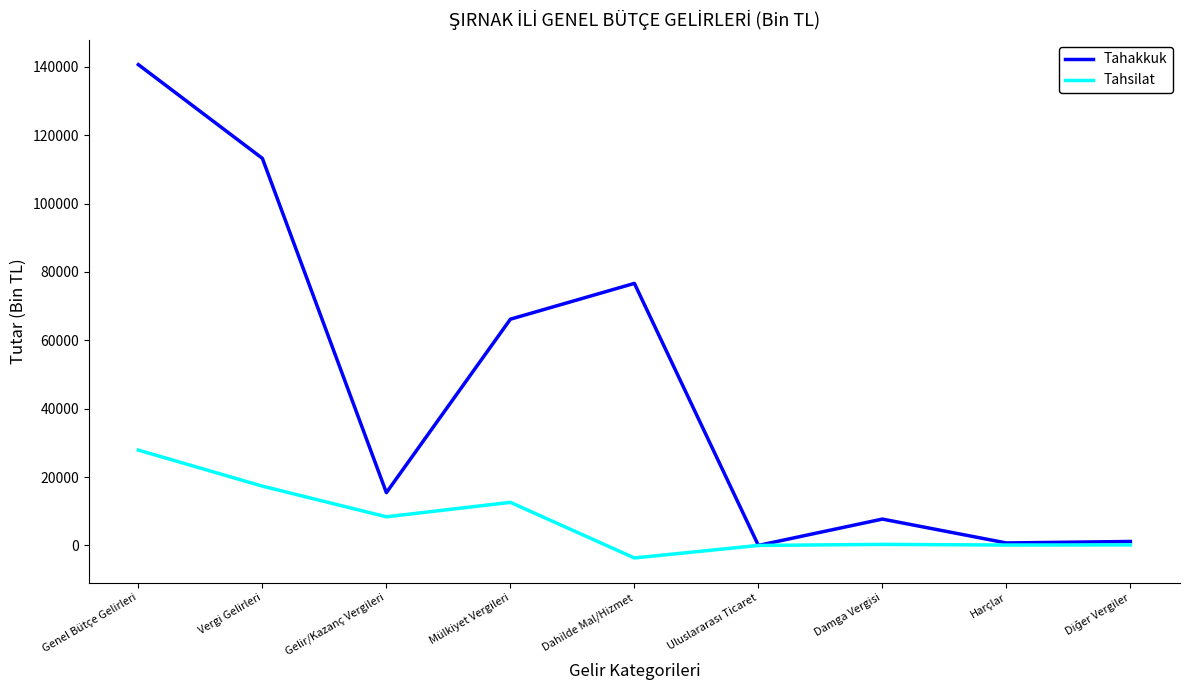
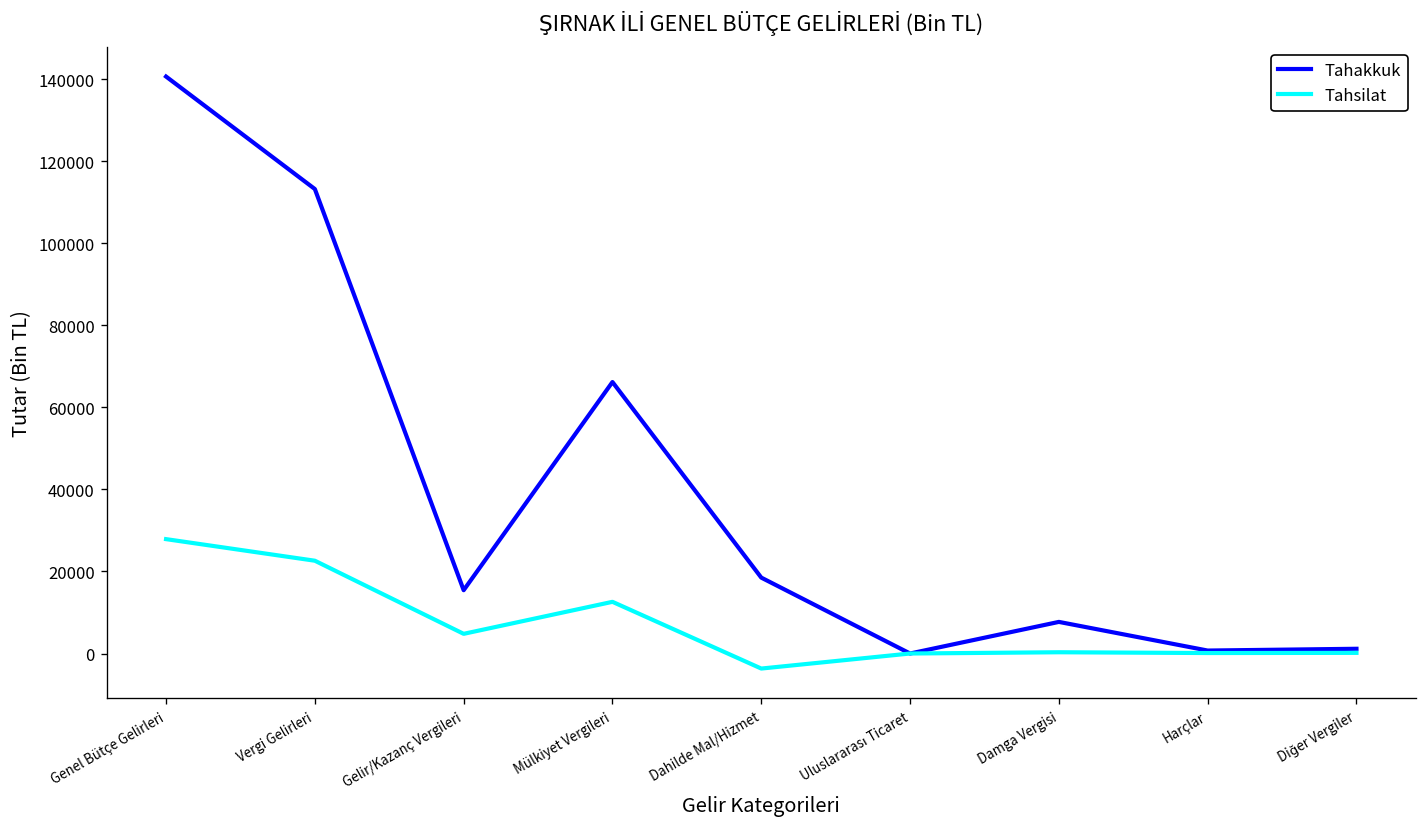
Tahsilat, Vergi Gelirleri: 17000 -> 23000
Tahsilat, Gelir/Kazanç Vergileri: 8000 -> 5000
Tahakkuk, Dahilde Mal/Hizmet: 77000 -> 19000
